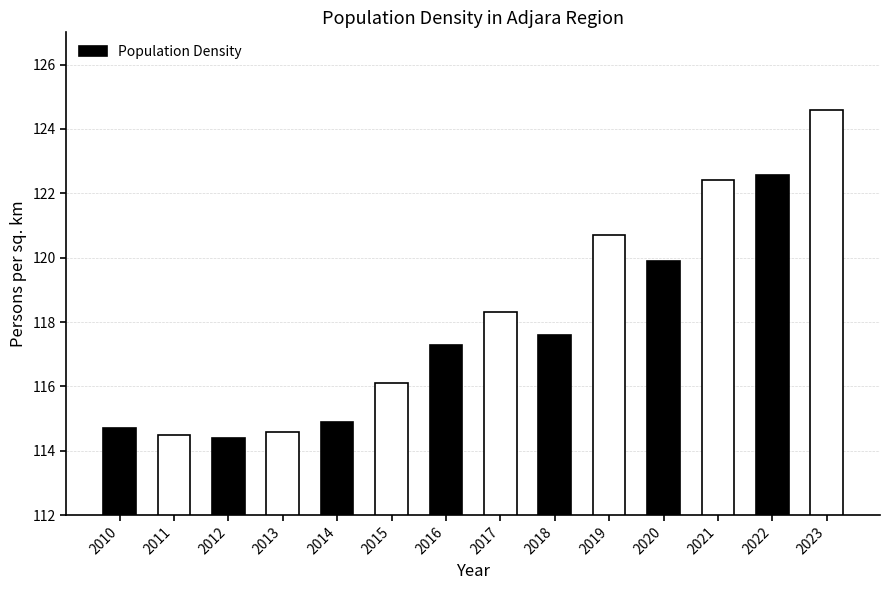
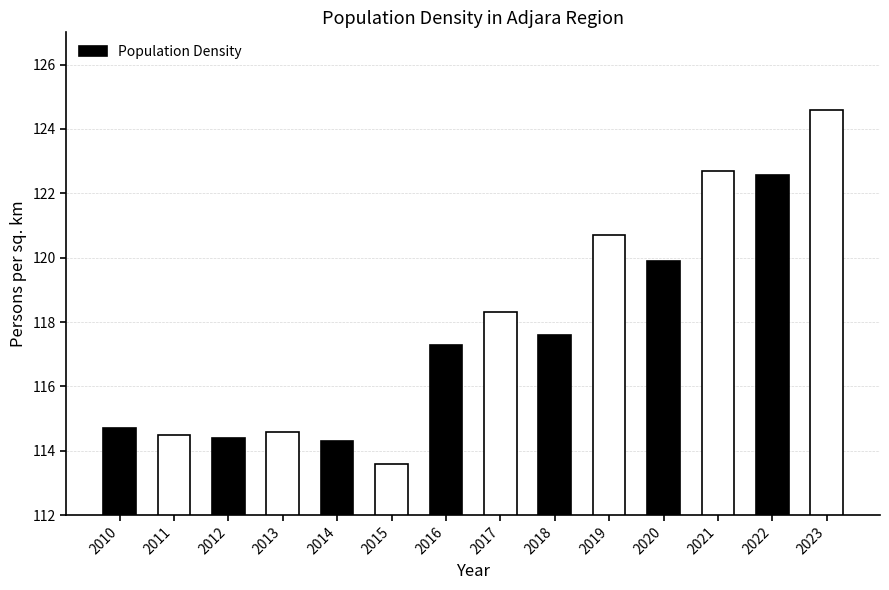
2014: 114.9 -> 114.3
2015: 116.1 -> 113.6
2021: 122.4 -> 122.7
